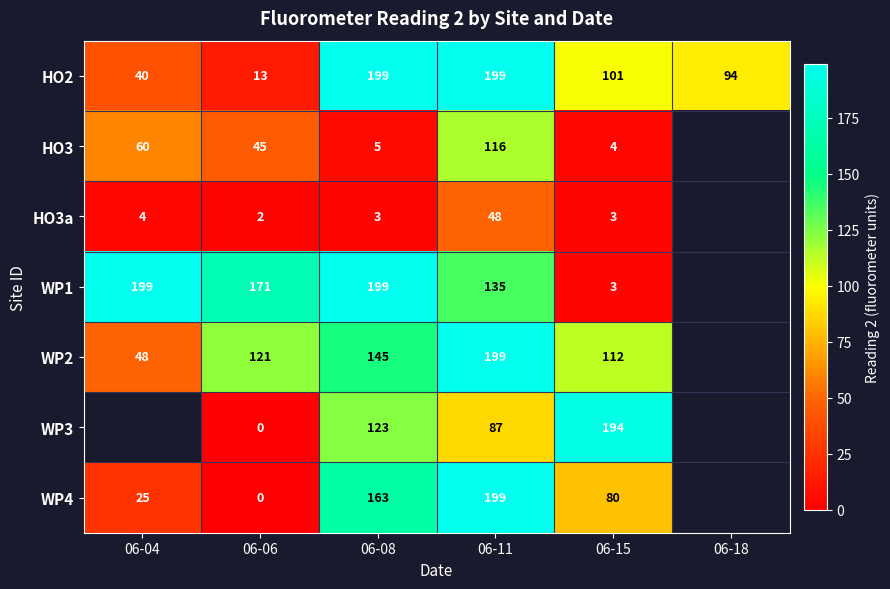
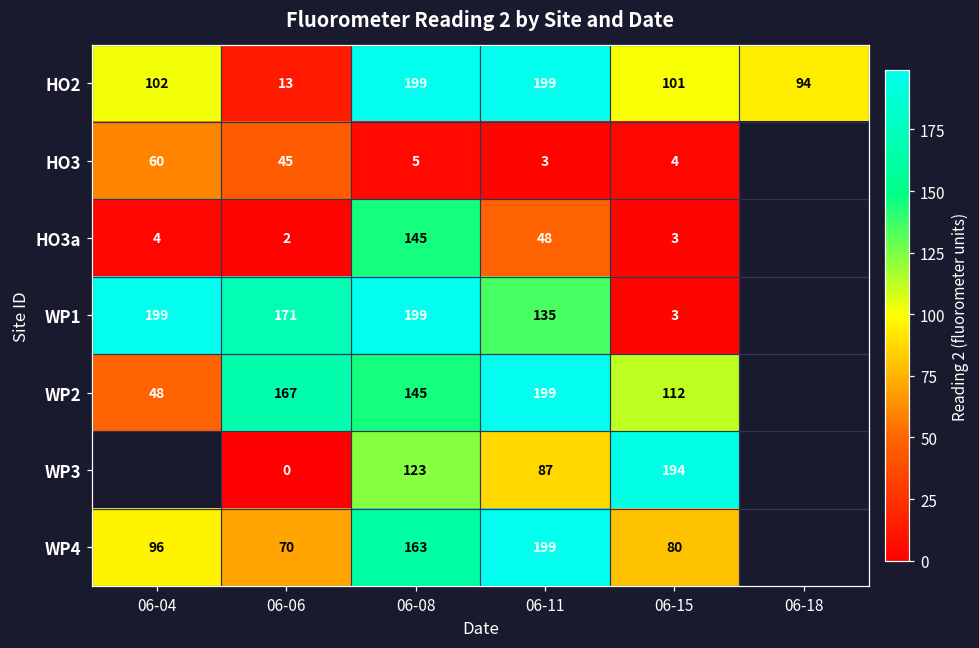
HO2, 06-04: 40 -> 102
HO3, 06-11: 116 -> 3
HO3a, 06-08: 3 -> 145
WP2, 06-06: 121 -> 167
WP4, 06-04: 25 -> 96
WP4, 06-06: 0 -> 70
